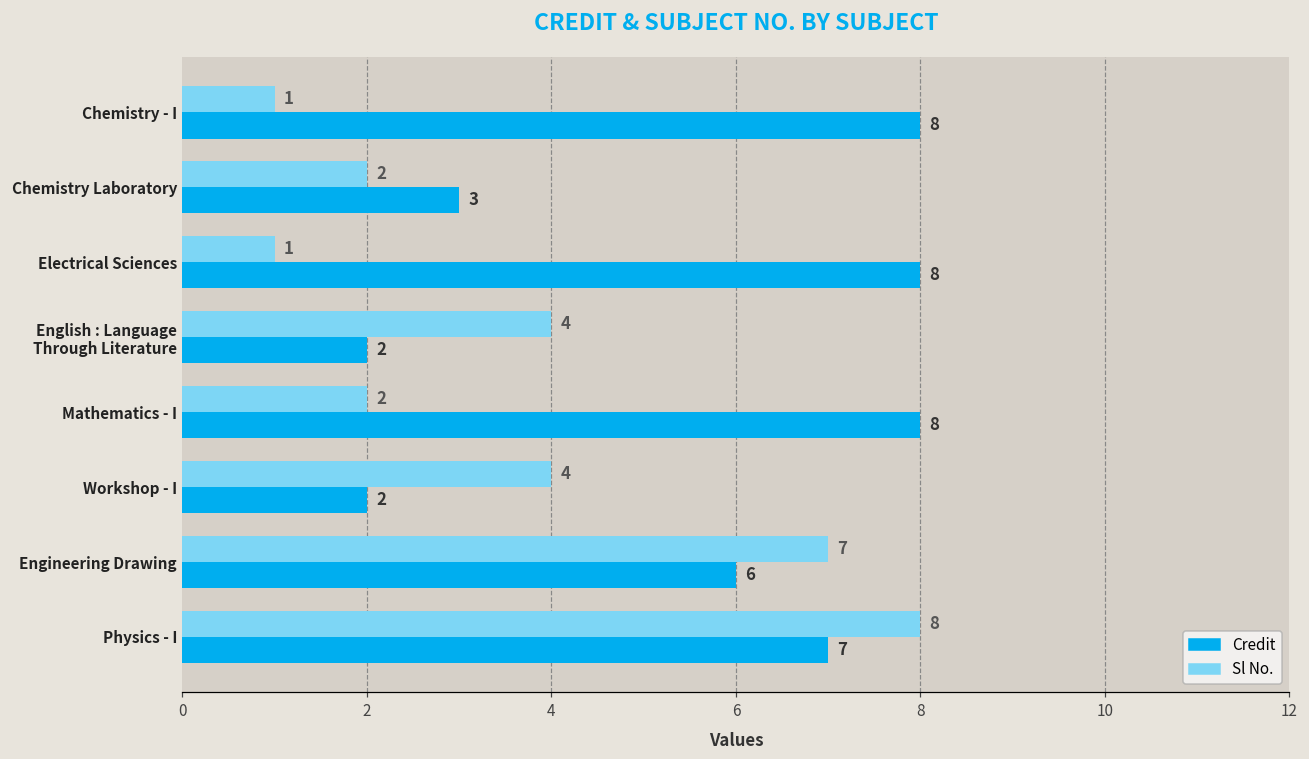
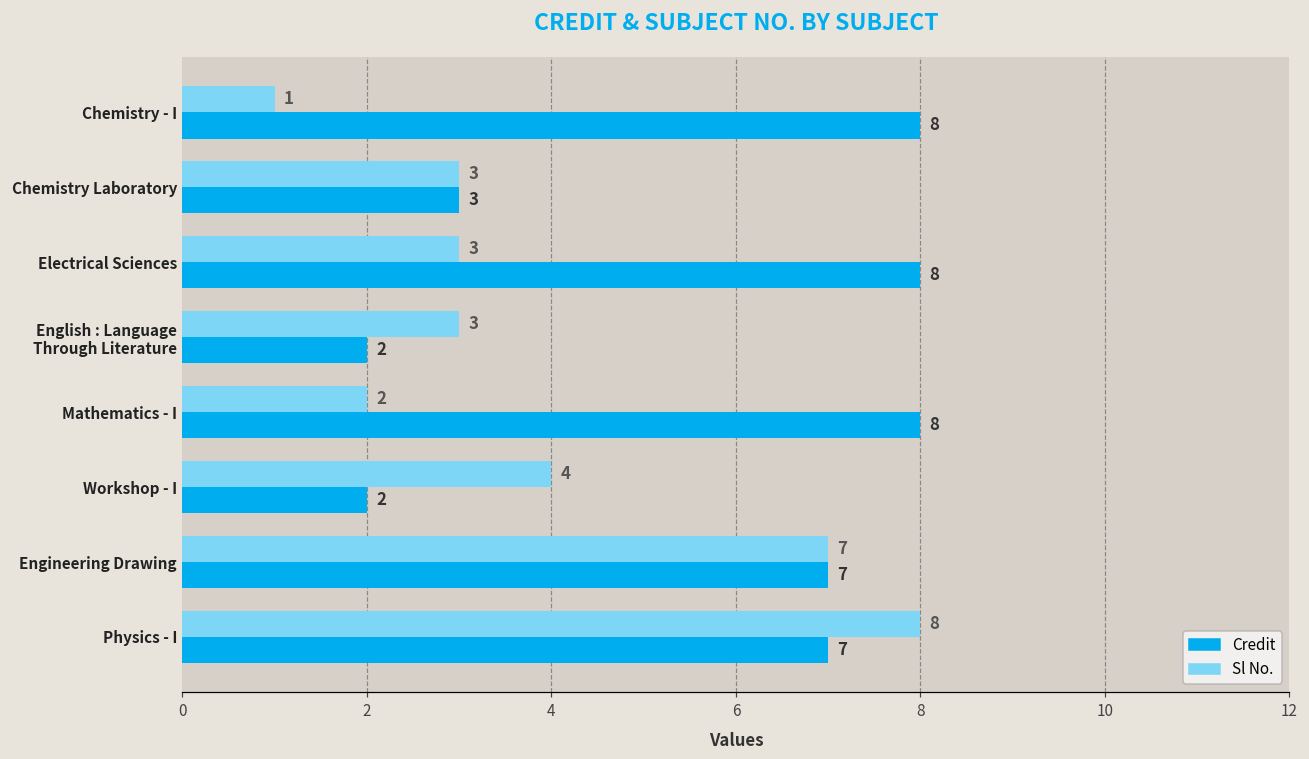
Sl No., Chemistry Laboratory: 2 -> 3
Sl No., Electrical Sciences: 1 -> 3
Sl No., English : Language Through Literature: 4 -> 3
Credit, Engineering Drawing: 6 -> 7
